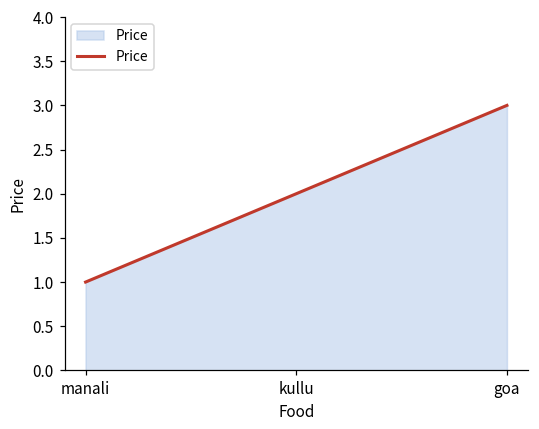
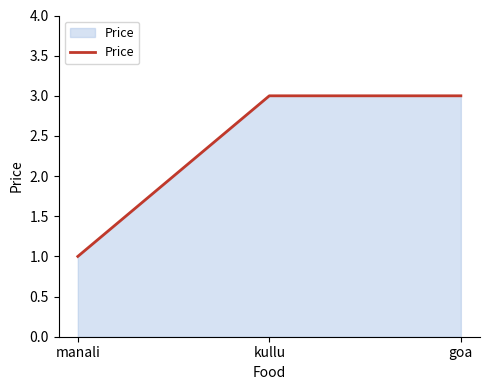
kullu: 2 -> 3
